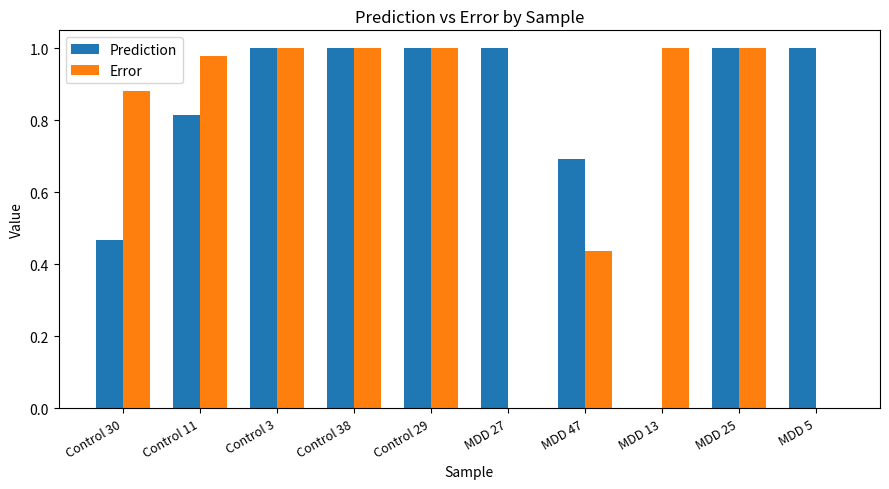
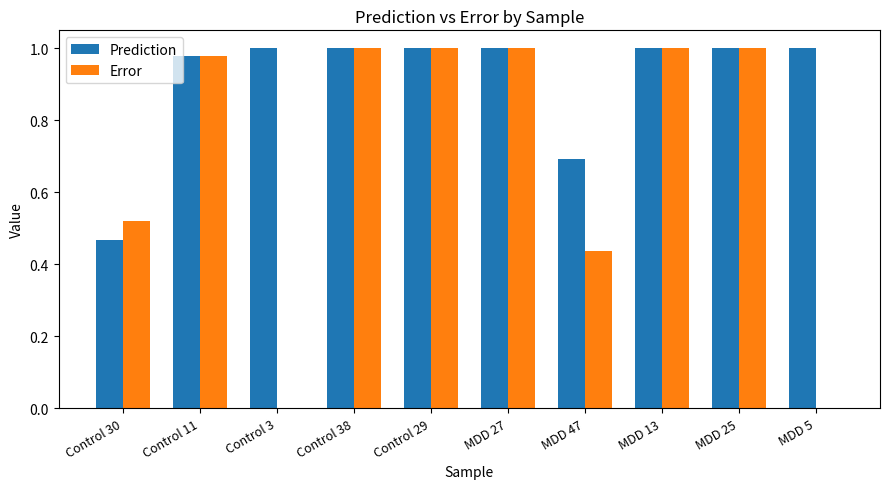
Error, Control 30: 0.88 -> 0.52
Prediction, Control 11: 0.81 -> 0.98
Error, Control 3: 1 -> 0
Error, MDD 27: 0 -> 1
Prediction, MDD 13: 0 -> 1
